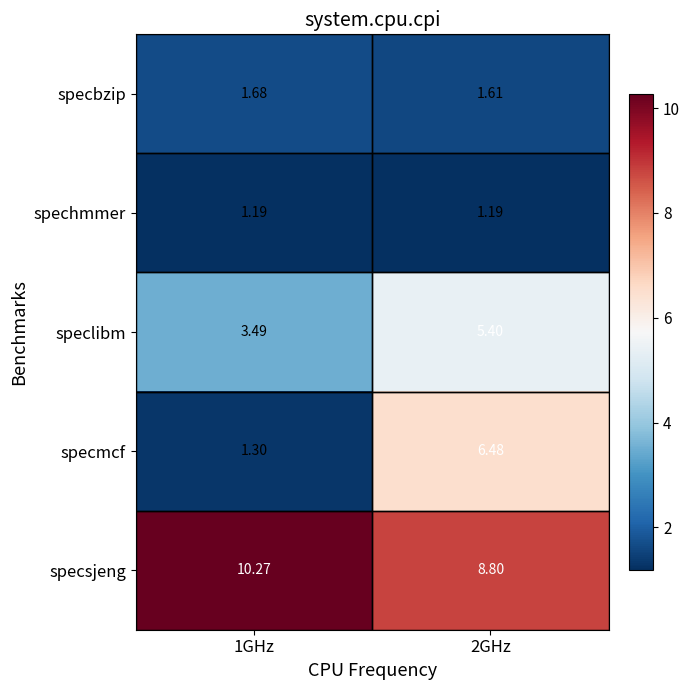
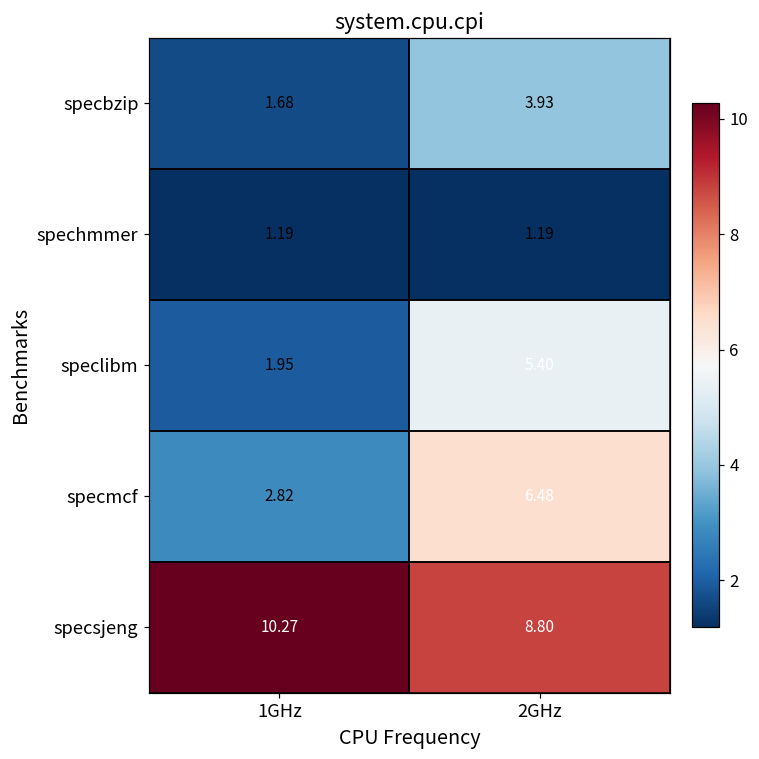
specbzip, 2GHz: 1.61 -> 3.93
speclibm, 1GHz: 3.49 -> 1.95
specmcf, 1GHz: 1.30 -> 2.82
